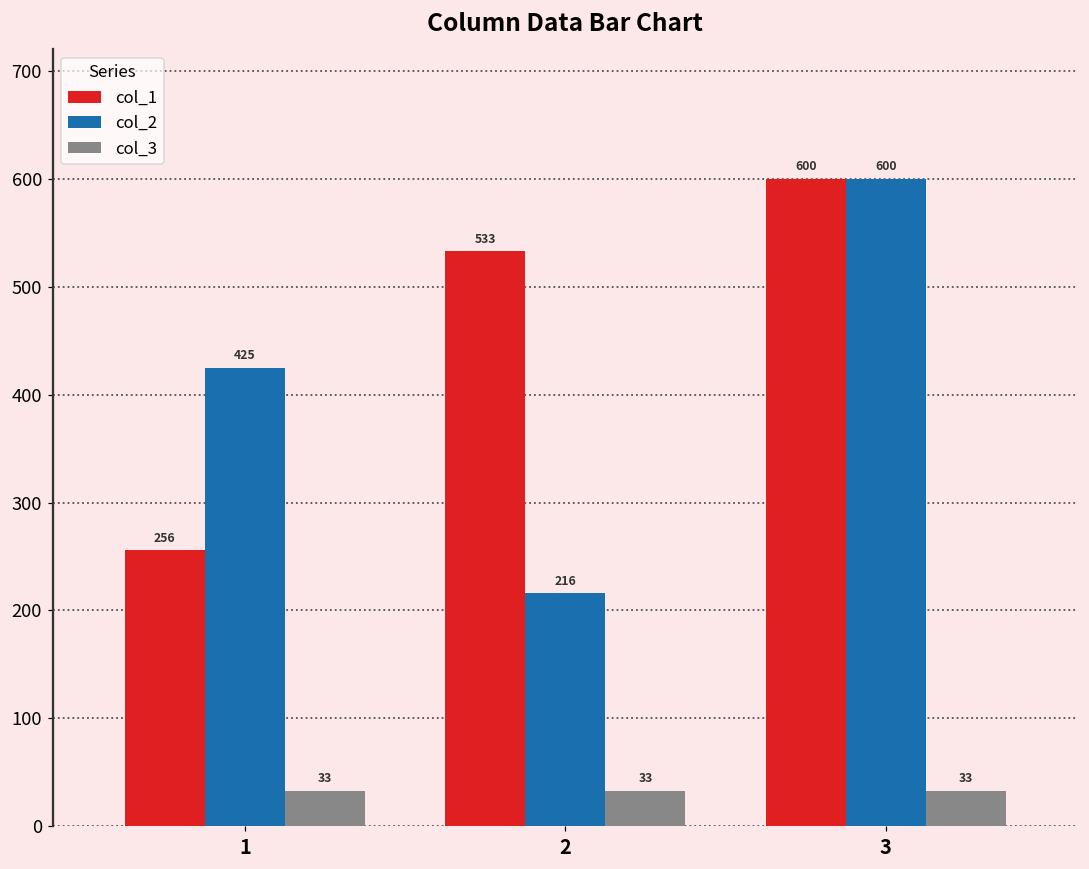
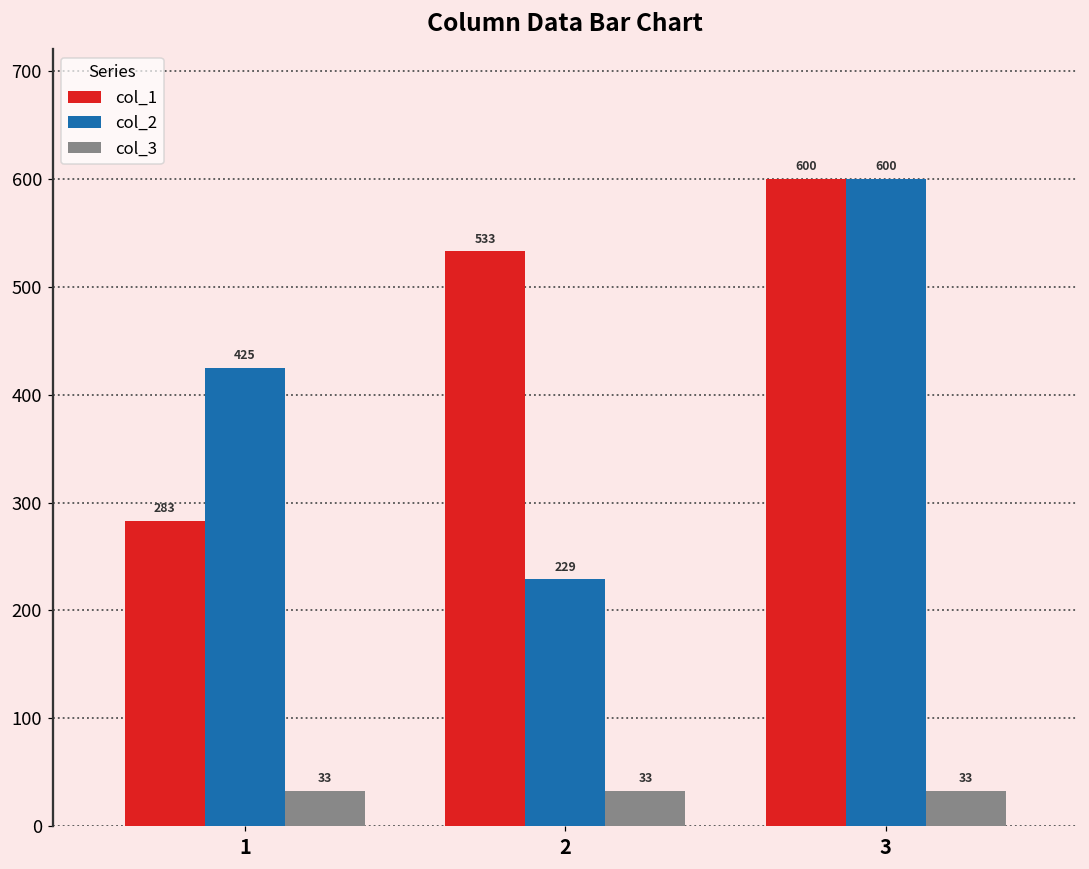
col_1, 1: 256 -> 283
col_2, 2: 216 -> 229
